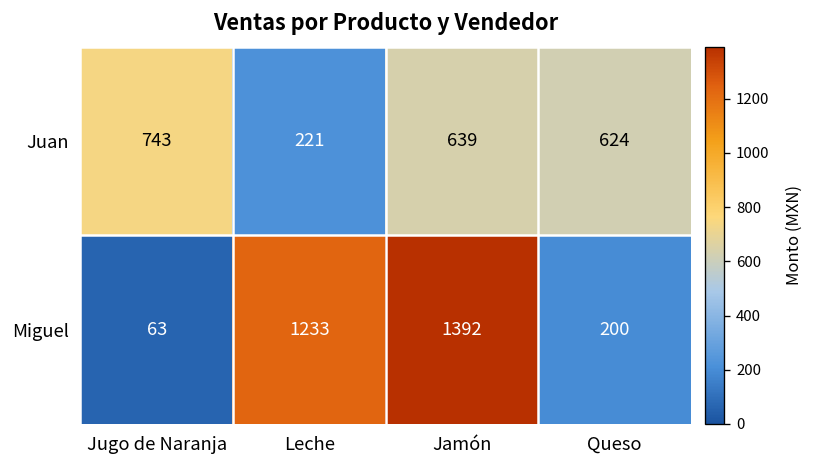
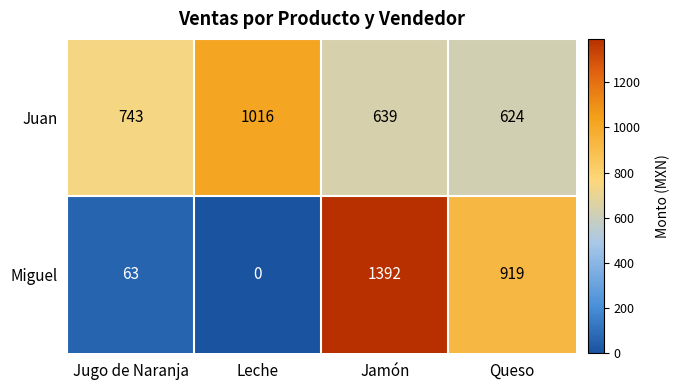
Juan, Leche: 221 -> 1016
Miguel, Leche: 1233 -> 0
Miguel, Queso: 200 -> 919
